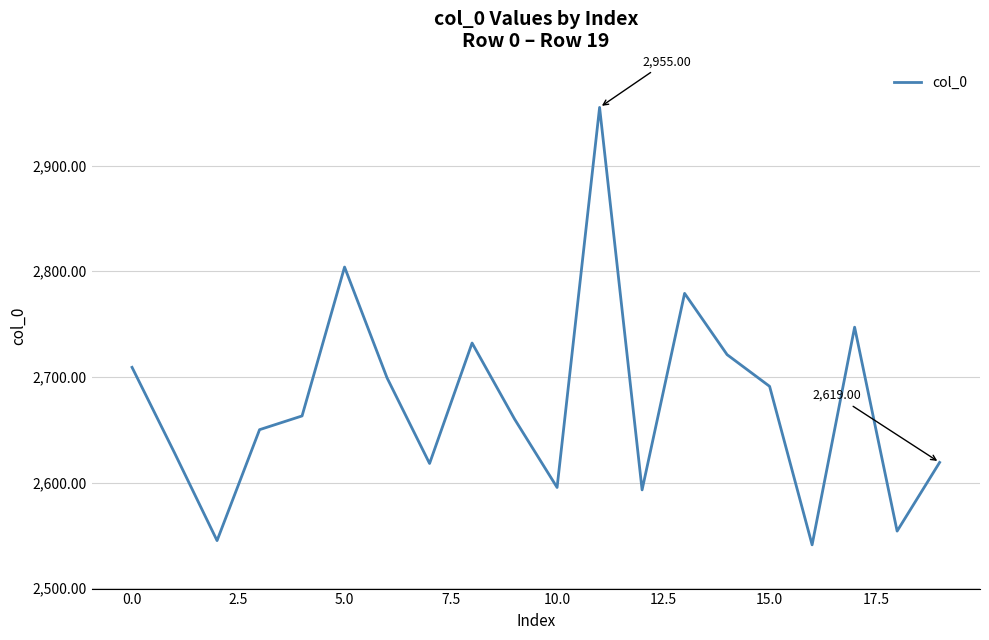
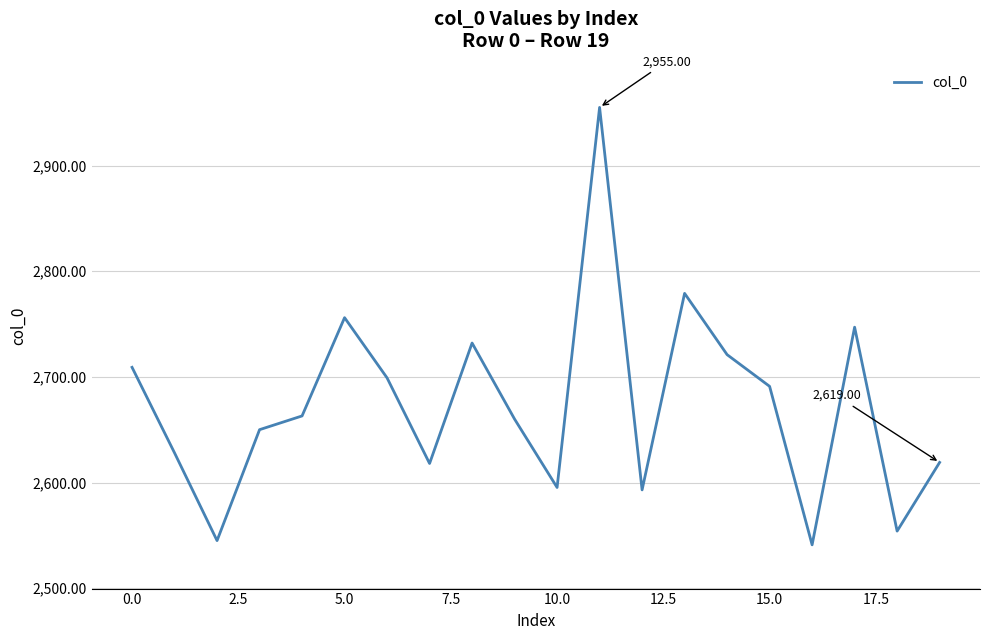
5.0: 2,804 -> 2,756
